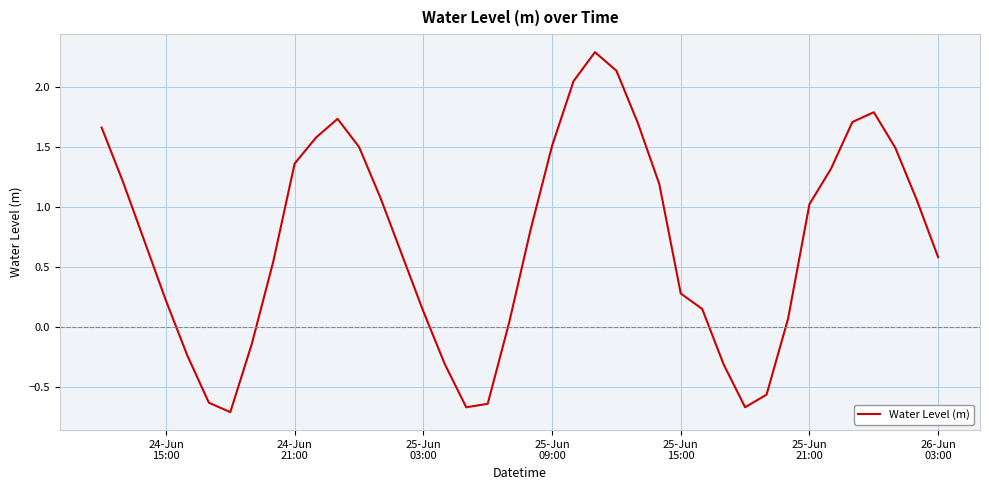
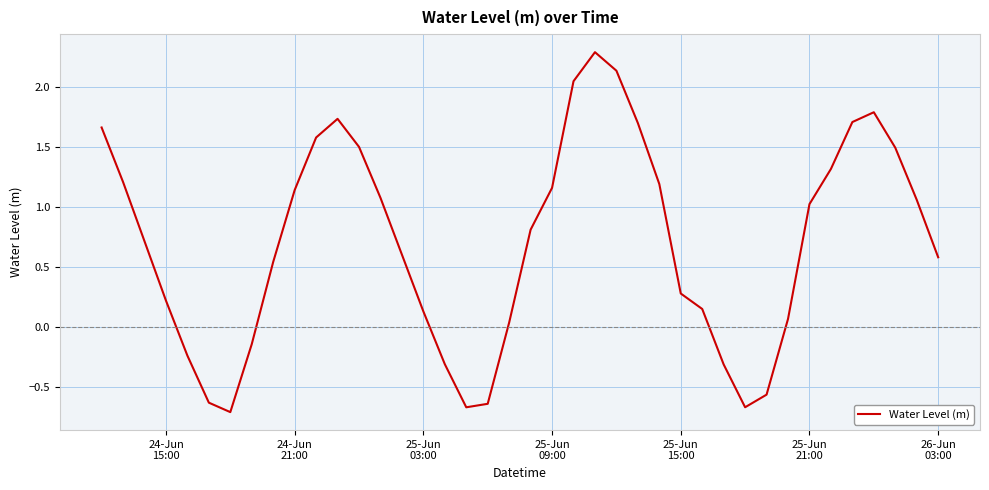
24-Jun 21:00: 1.36 -> 1.14
25-Jun 09:00: 1.51 -> 1.16
